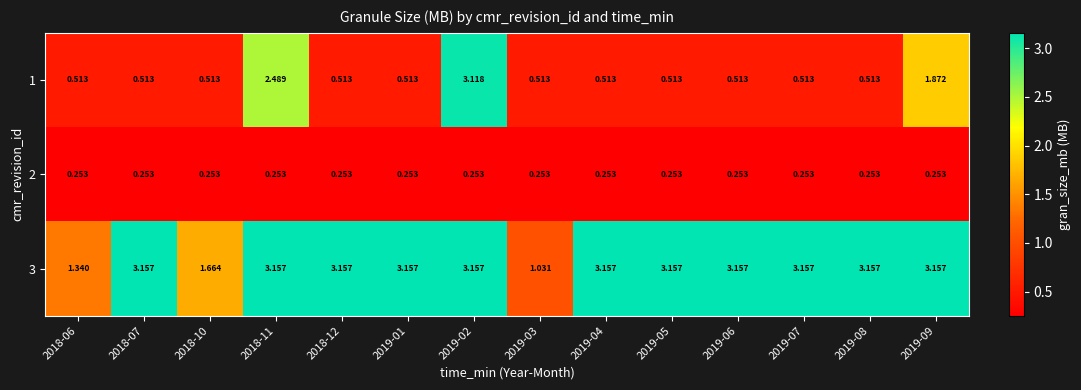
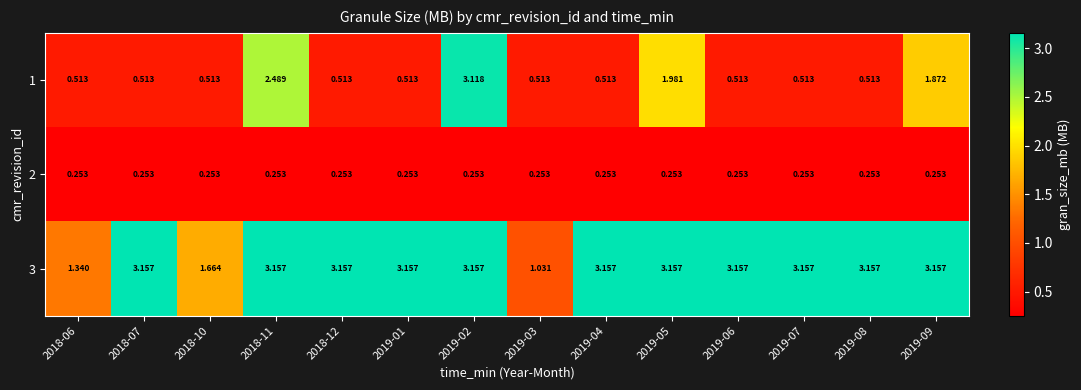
1, 2019-05: 0.513 -> 1.981
